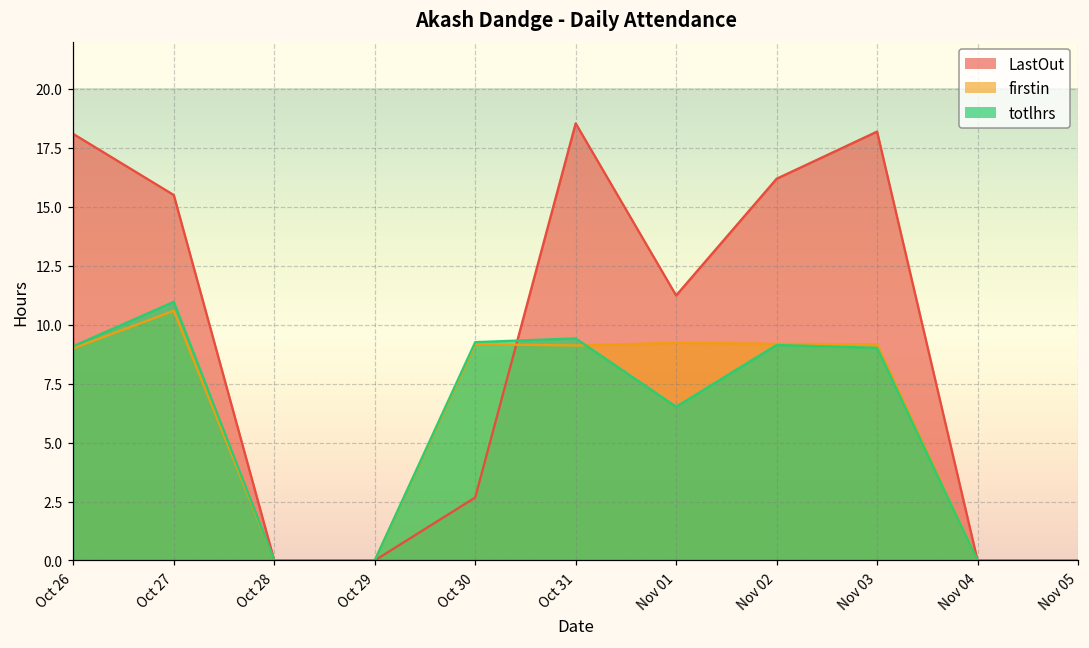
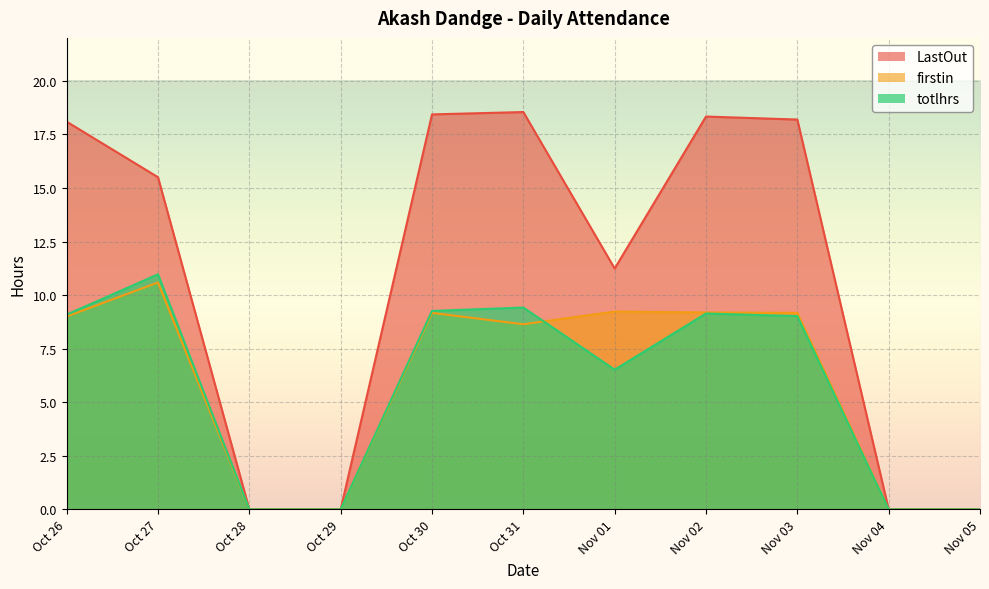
LastOut, Oct 30: 2.7 -> 18.4
firstin, Oct 31: 9.1 -> 8.6
LastOut, Nov 02: 16.2 -> 18.3
